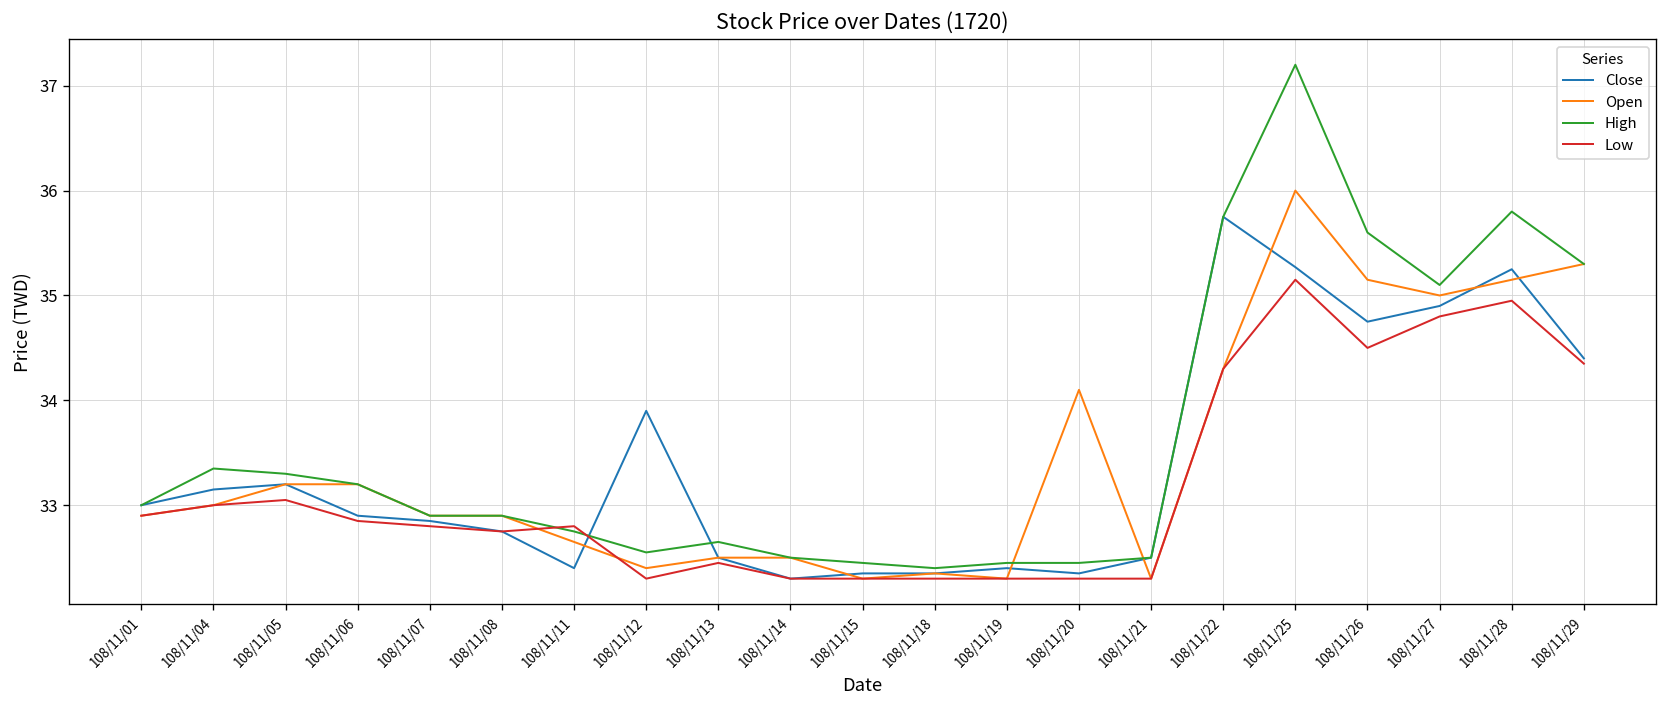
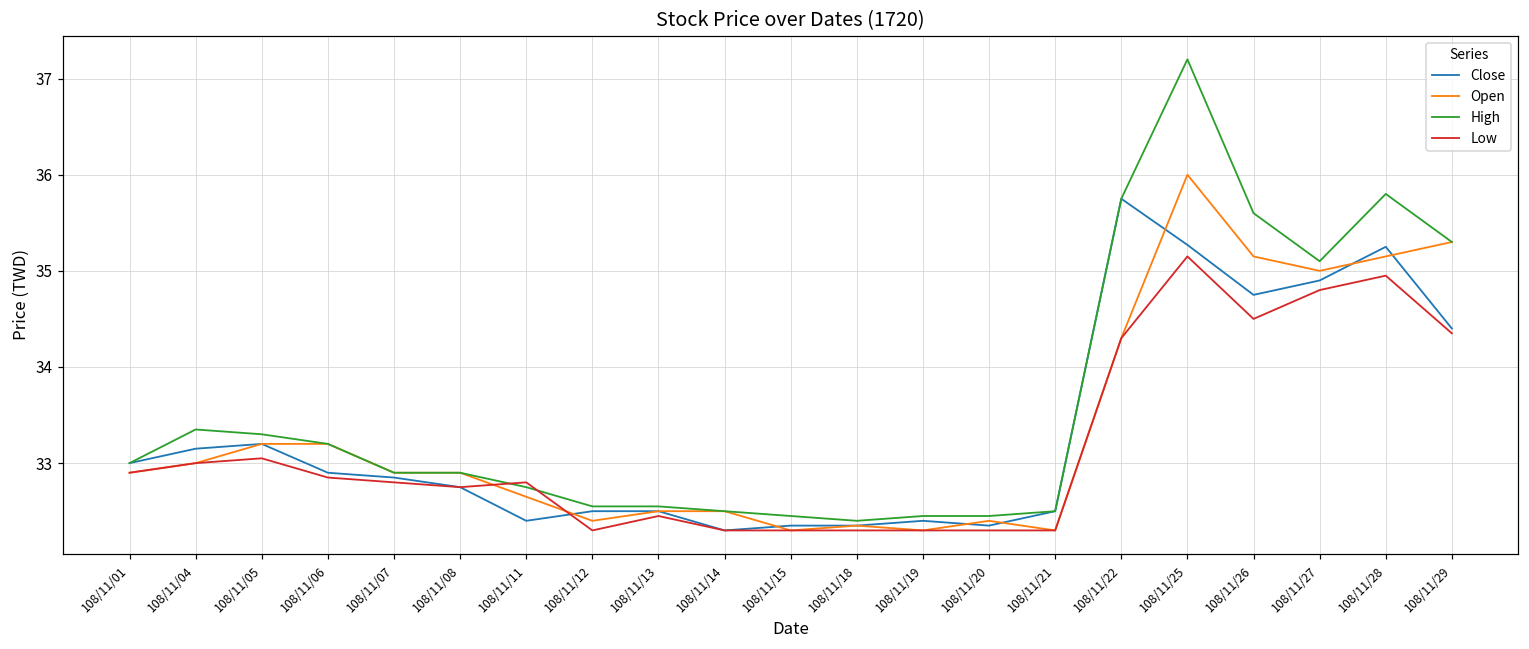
Close, 108/11/12: 33.9 -> 32.5
High, 108/11/13: 32.7 -> 32.6
Open, 108/11/20: 34.1 -> 32.4
